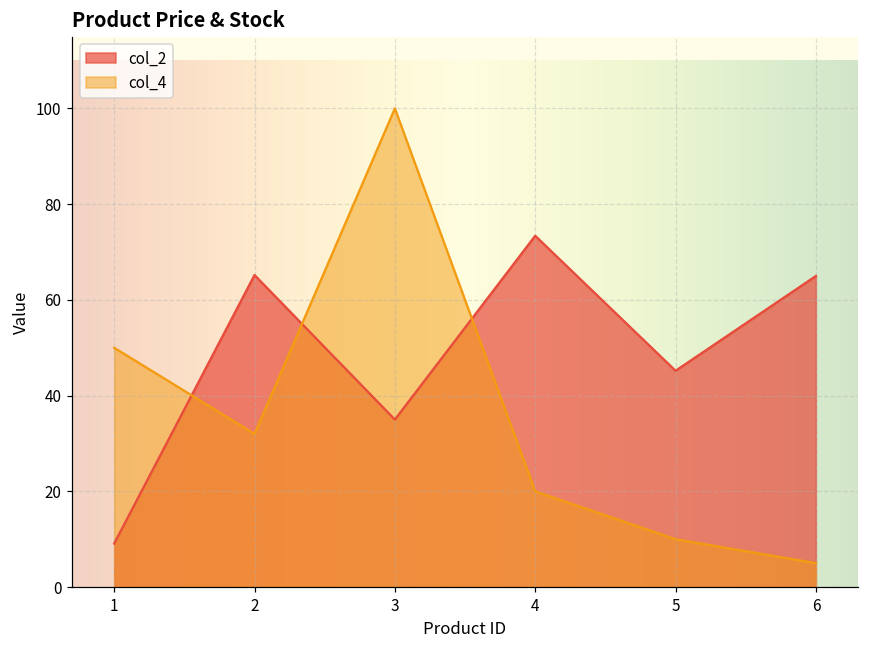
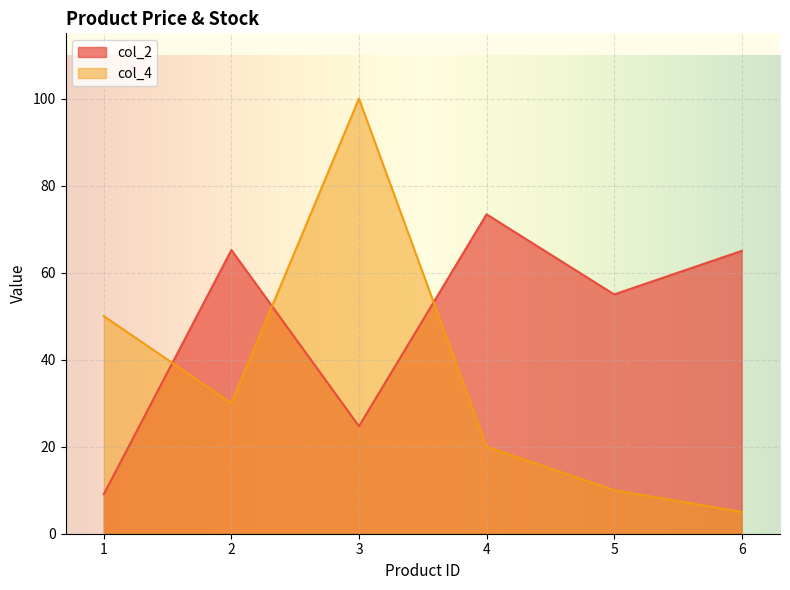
col_4, 2: 32 -> 30
col_2, 3: 35 -> 25
col_2, 5: 45 -> 55
